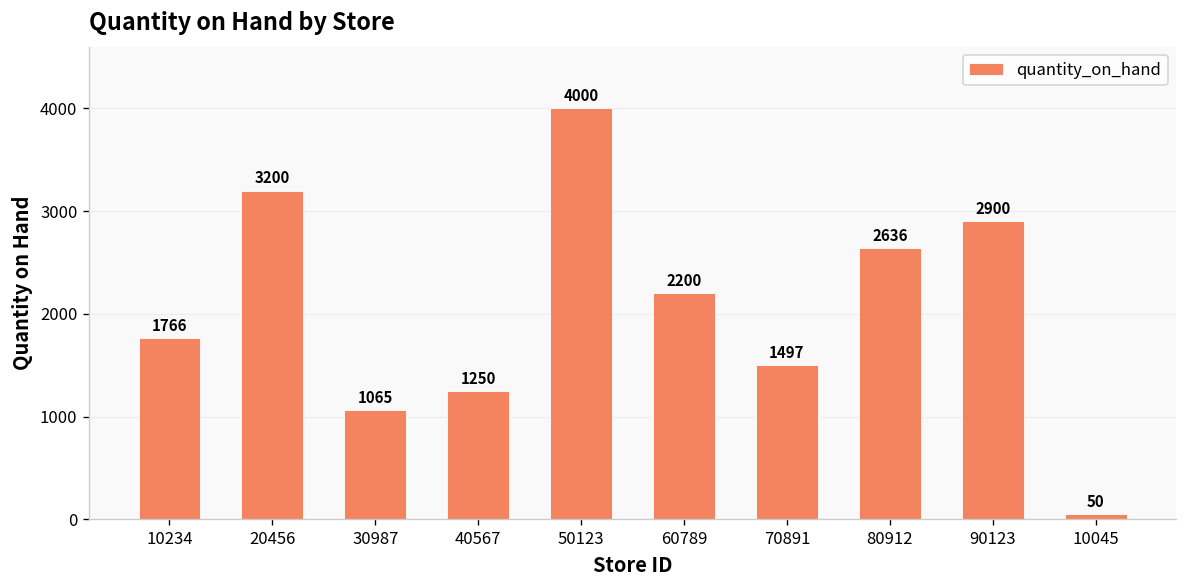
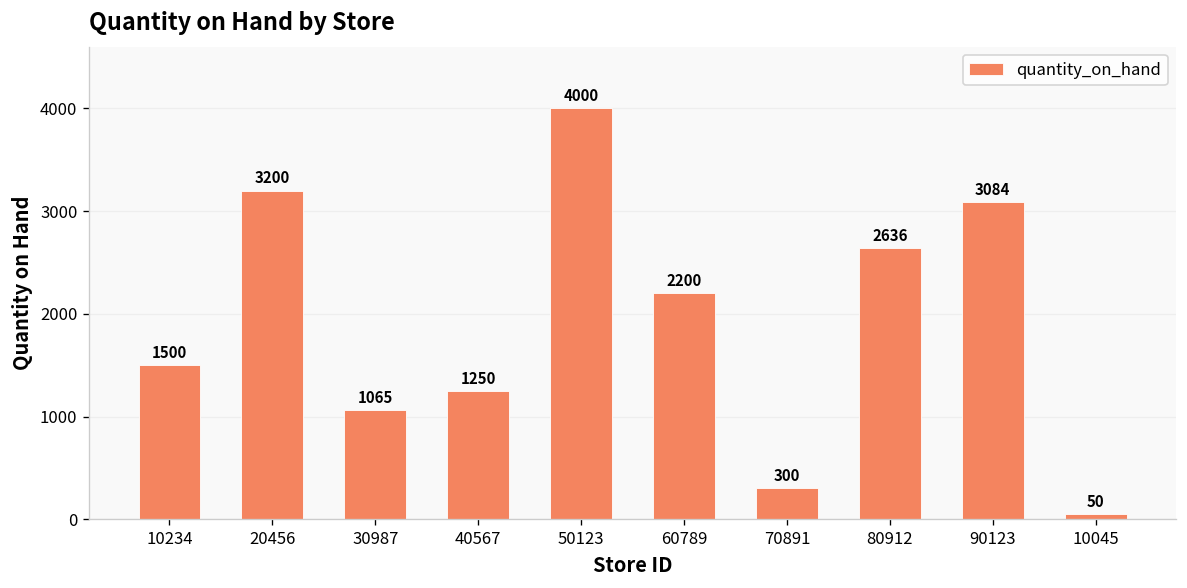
10234: 1766 -> 1500
70891: 1497 -> 300
90123: 2900 -> 3084
